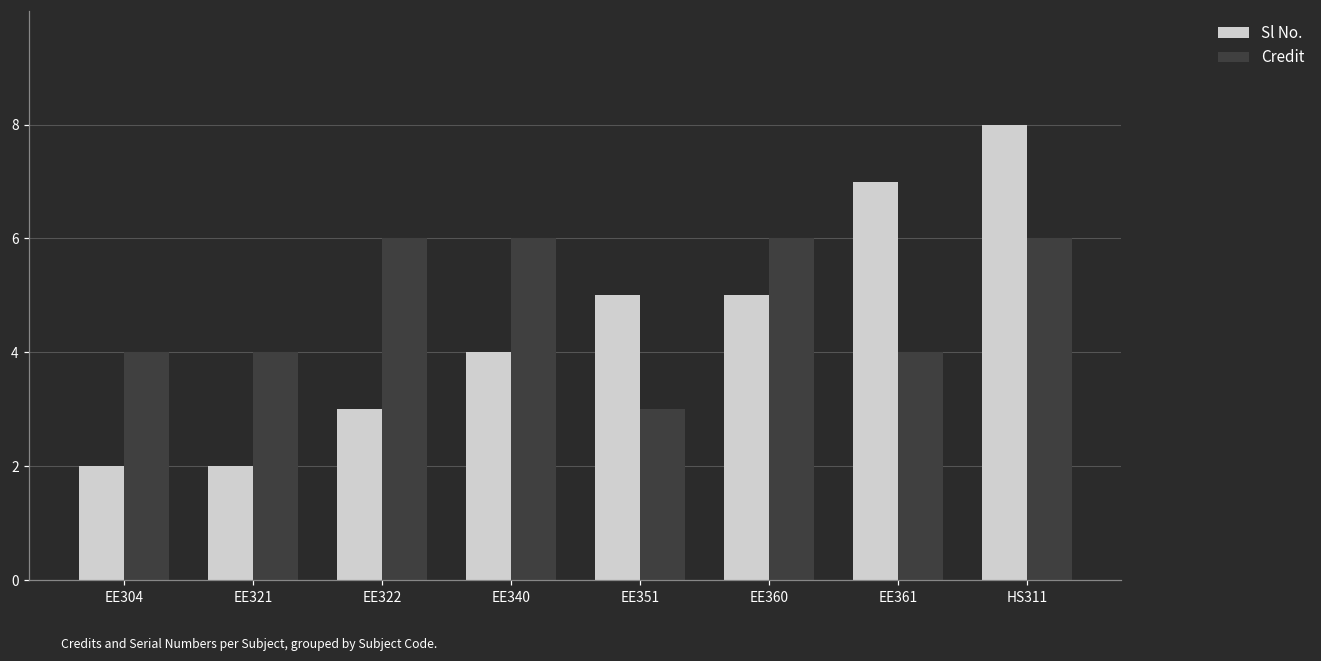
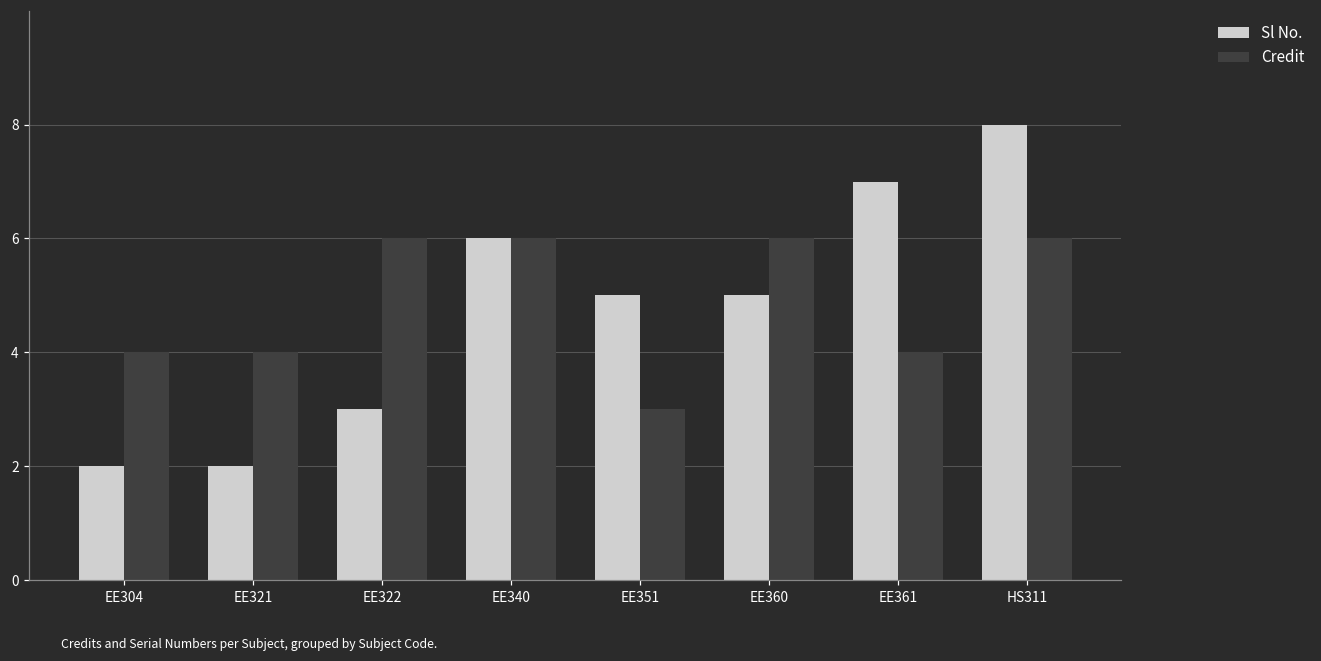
Sl No., EE340: 4 -> 6
